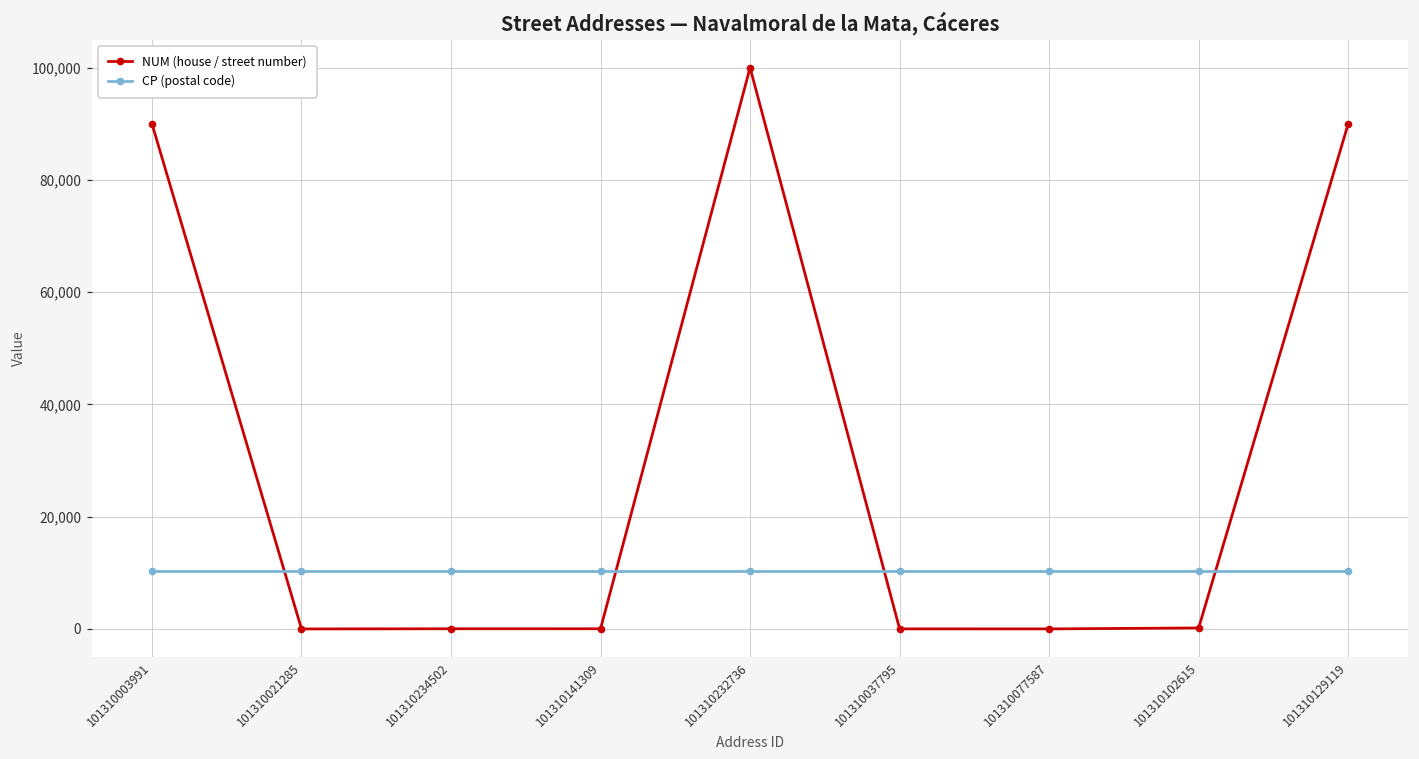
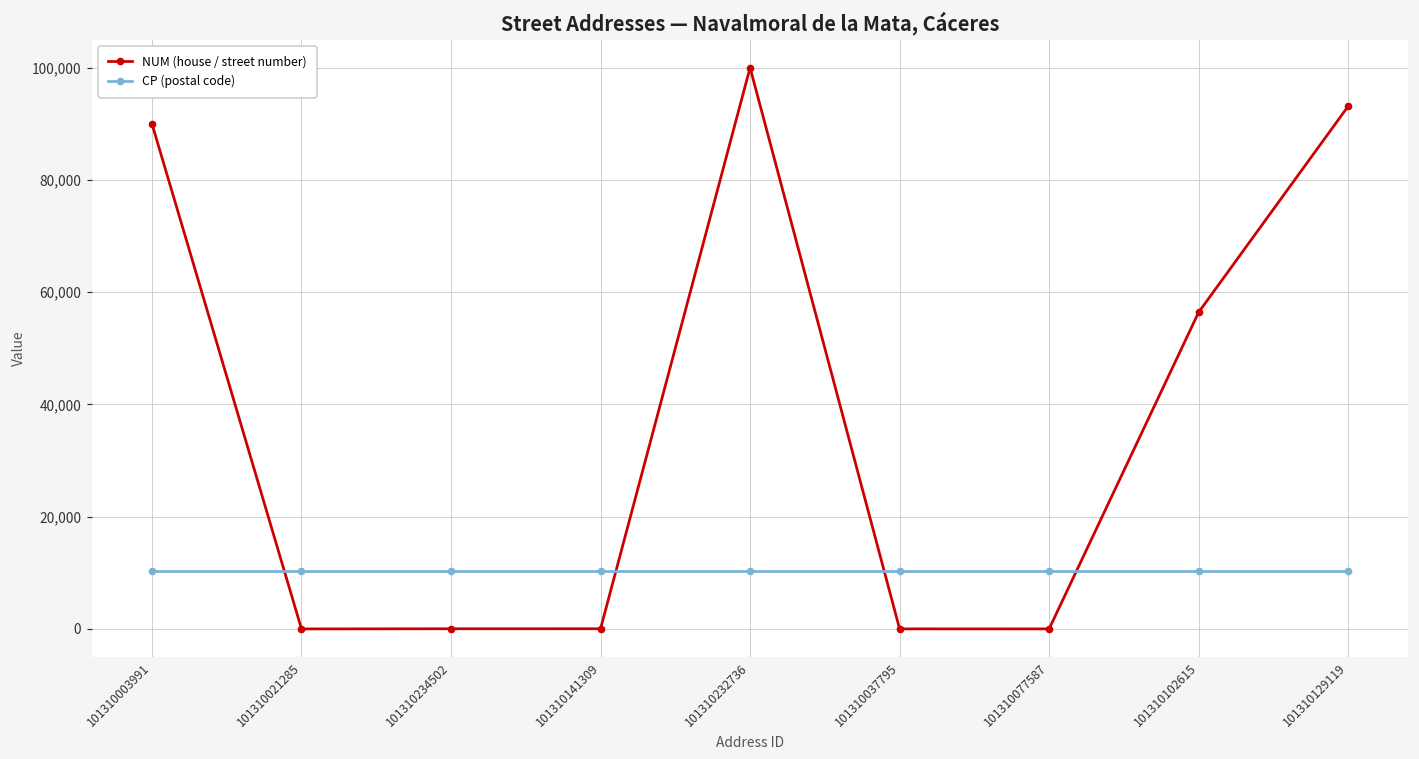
NUM (house / street number), 101310102615: 0 -> 56,000
NUM (house / street number), 101310129119: 90,000 -> 93,000
